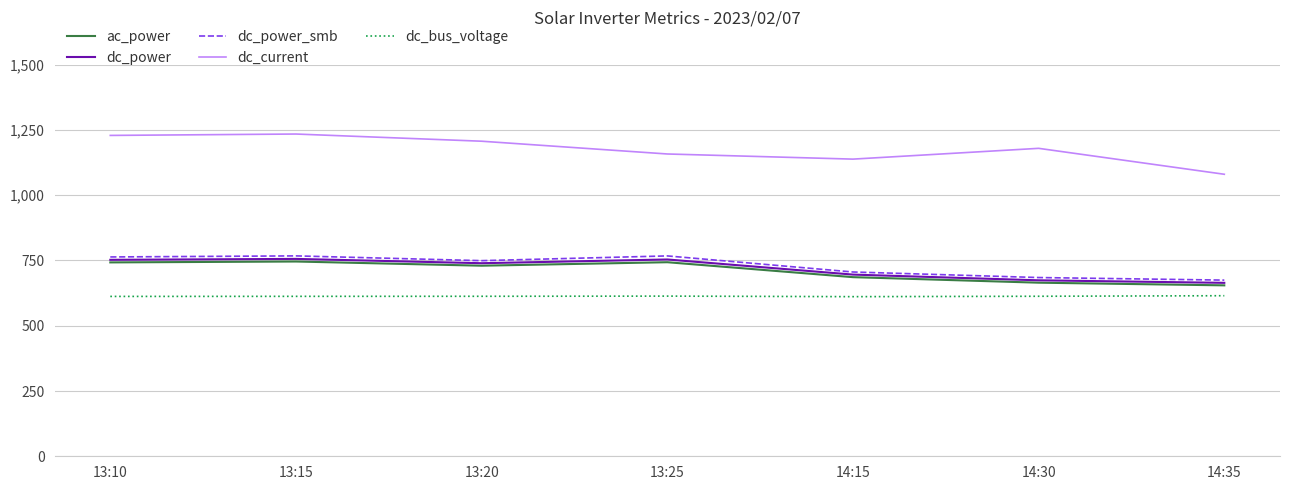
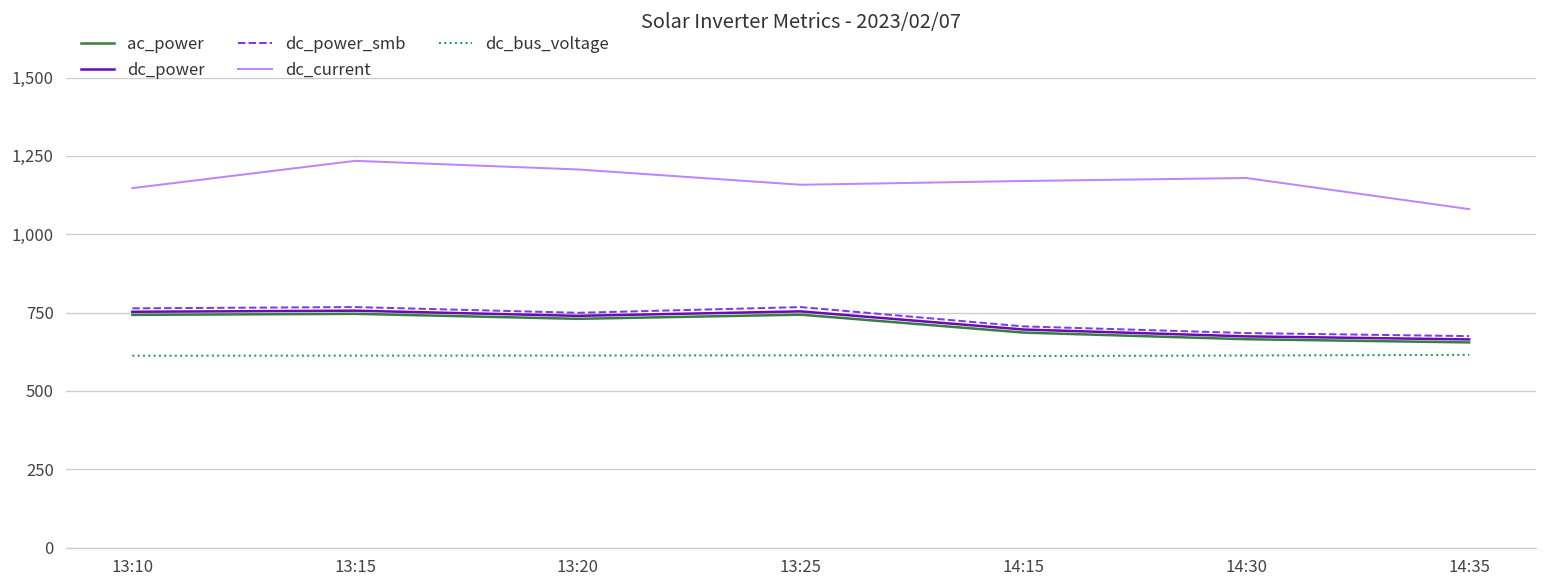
dc_current, 13:10: 1,230 -> 1,150
dc_current, 14:15: 1,140 -> 1,170
